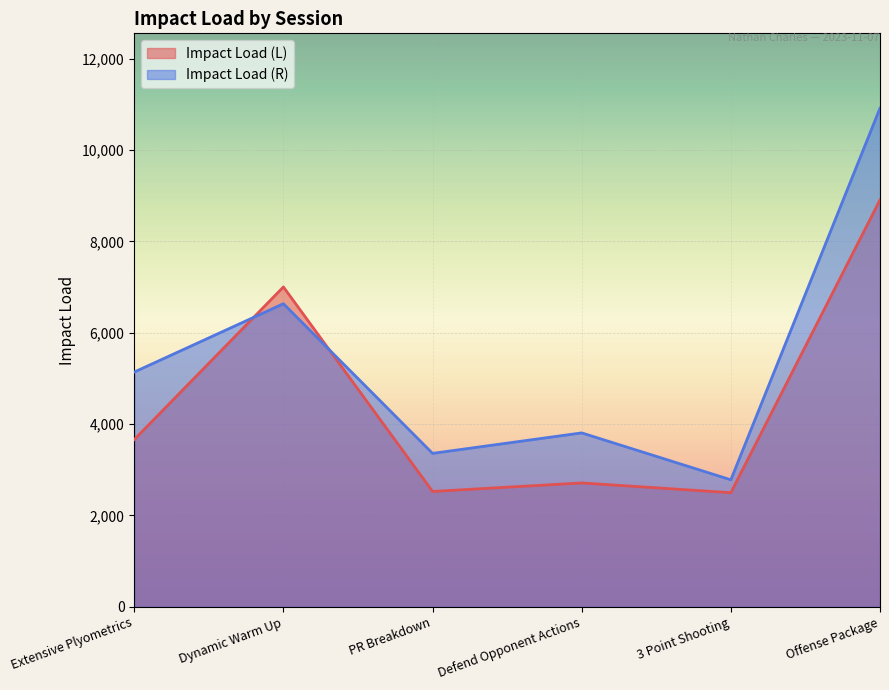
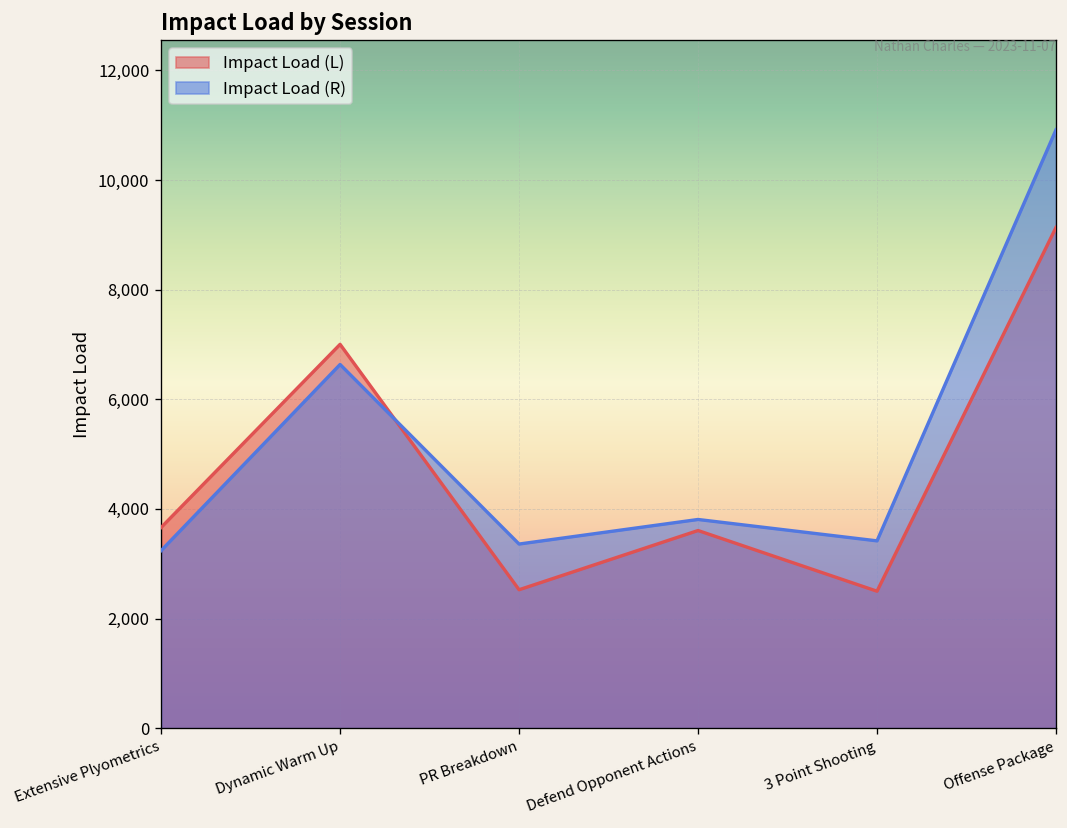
Impact Load (R), Extensive Plyometrics: 5,100 -> 3,200
Impact Load (L), Defend Opponent Actions: 2,700 -> 3,600
Impact Load (R), 3 Point Shooting: 2,800 -> 3,400
Impact Load (L), Offense Package: 8,900 -> 9,100
